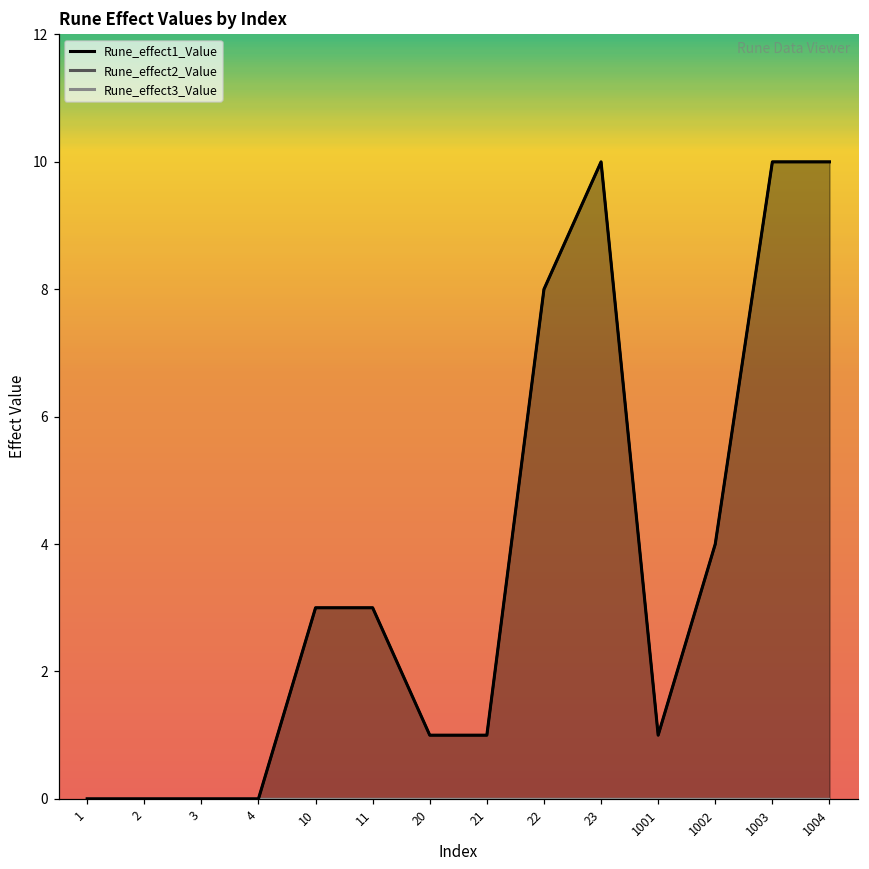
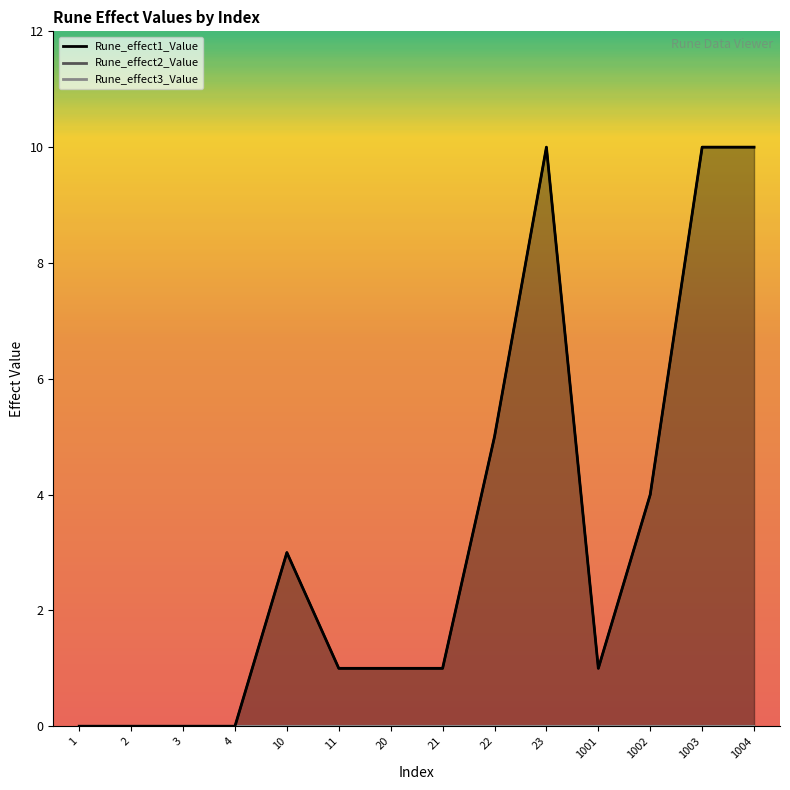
Rune_effect1_Value, 11: 3 -> 1
Rune_effect1_Value, 22: 8 -> 5
